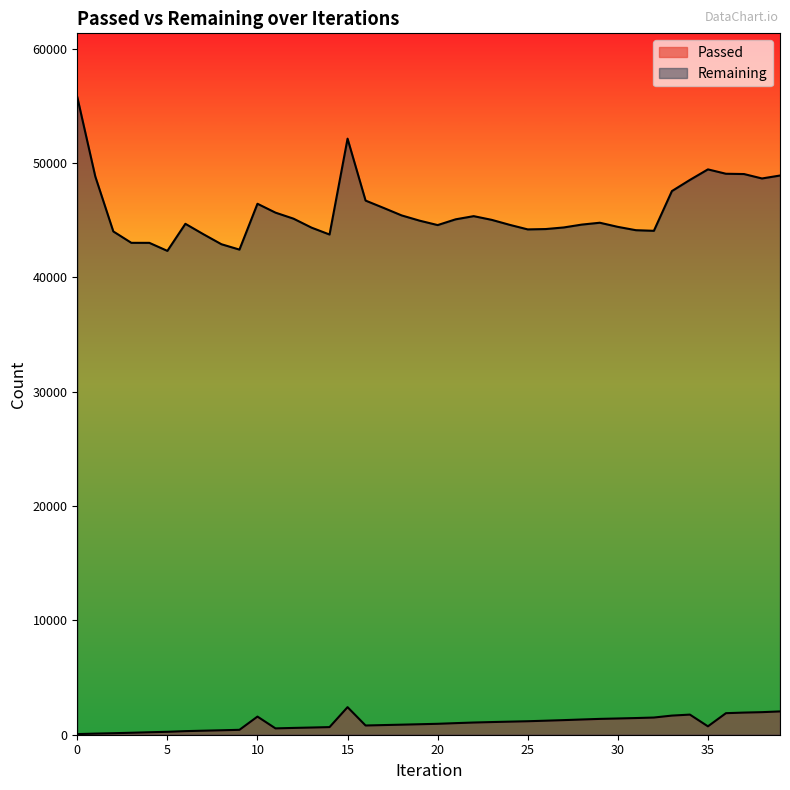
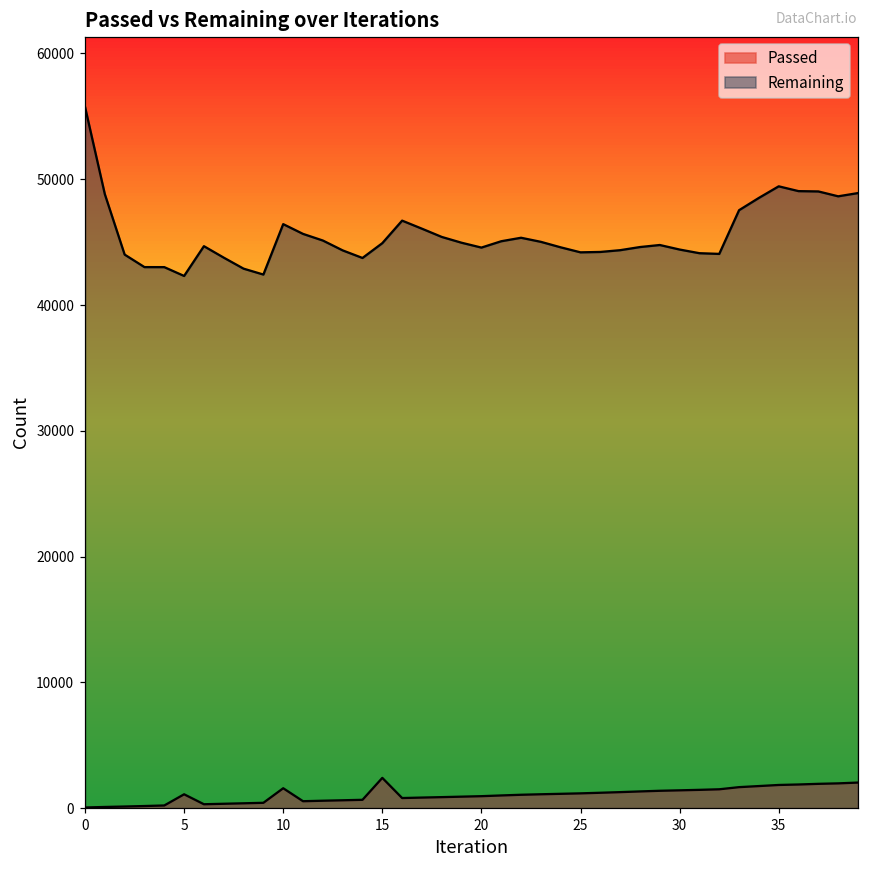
Passed, 5: 300 -> 1100
Remaining, 15: 52100 -> 44900
Passed, 35: 700 -> 1800
